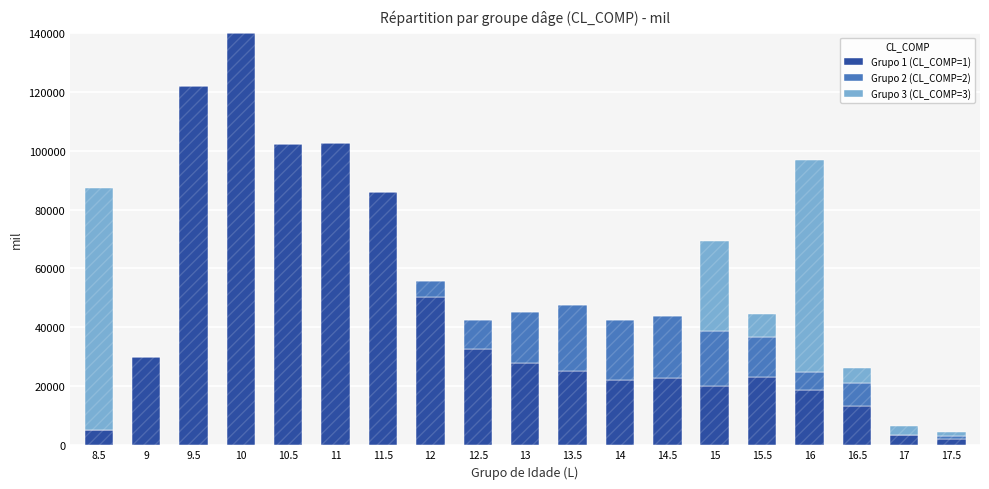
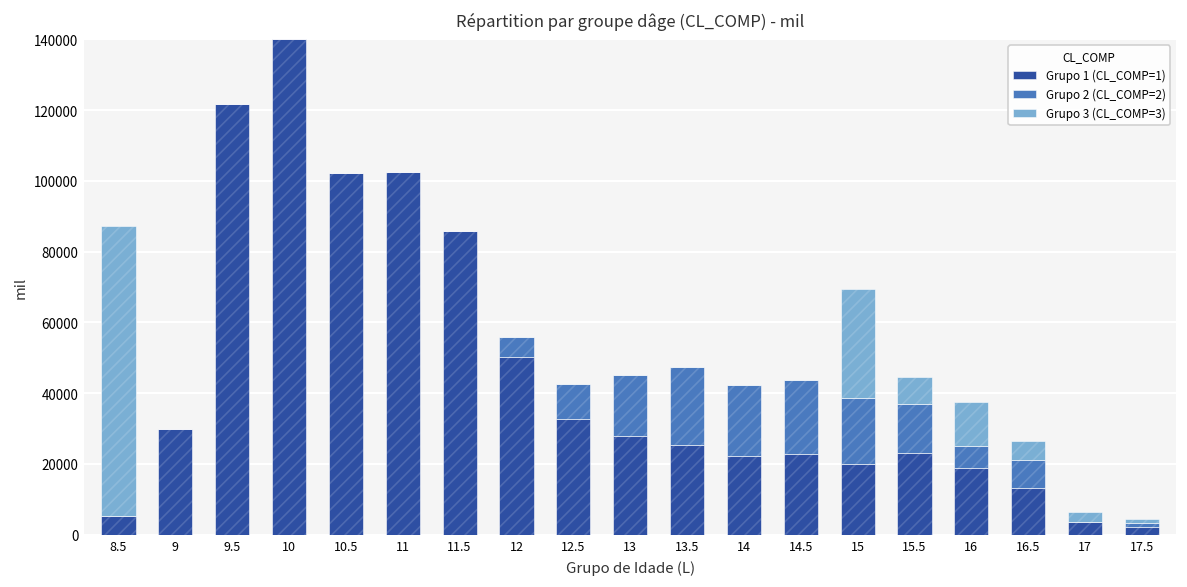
Grupo 3 (CL_COMP=3), 16: 72000 -> 12000
